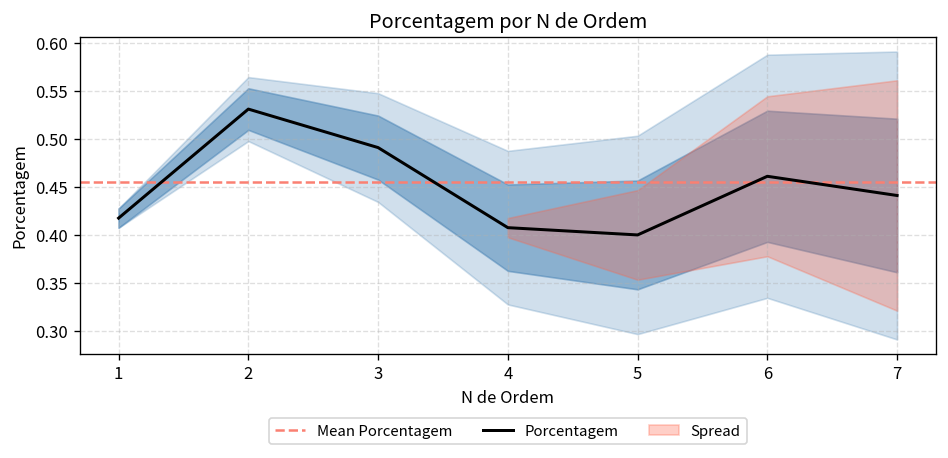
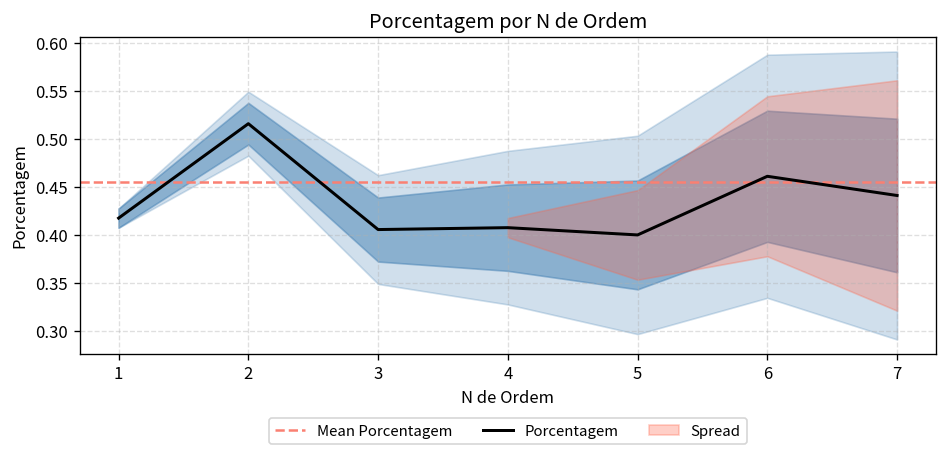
Porcentagem, 2: 0.53 -> 0.52
Porcentagem, 3: 0.49 -> 0.41
